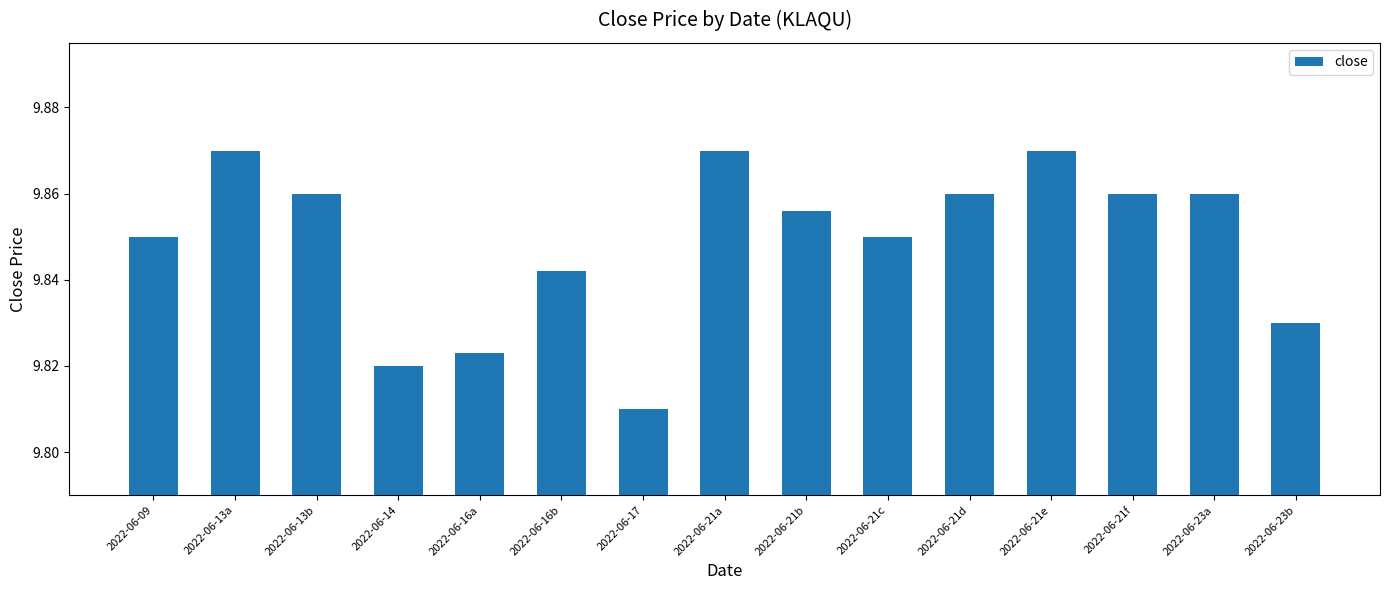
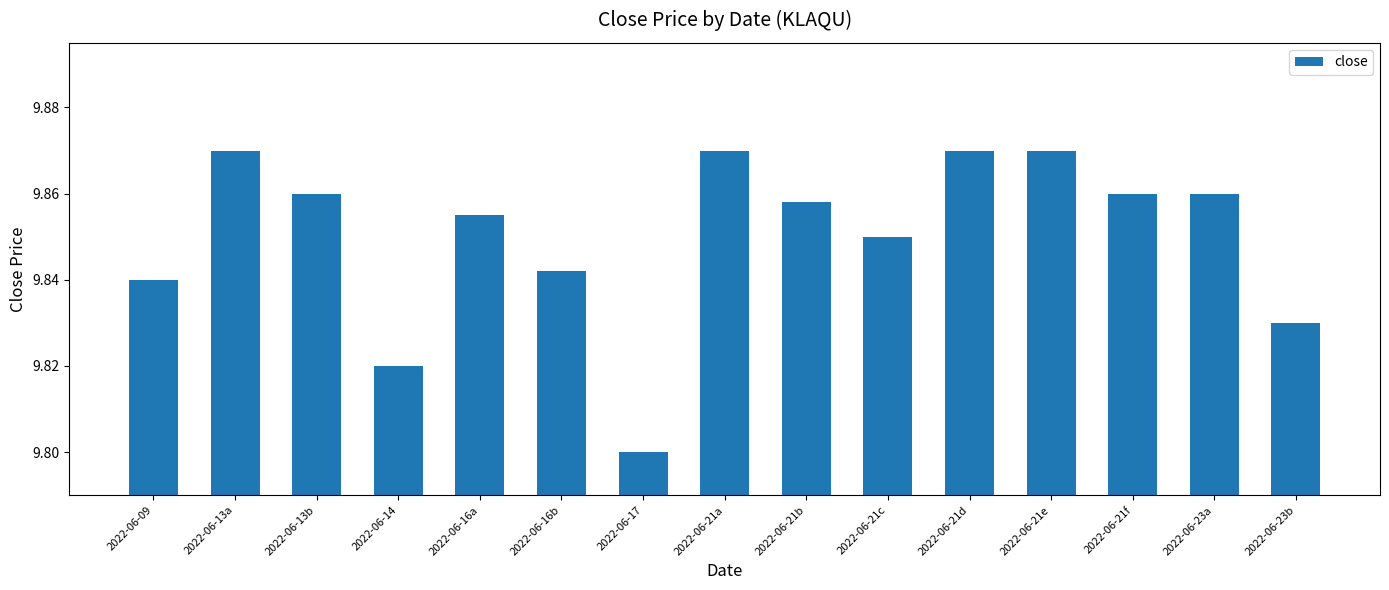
2022-06-09: 9.85 -> 9.84
2022-06-16a: 9.823 -> 9.855
2022-06-17: 9.81 -> 9.80
2022-06-21b: 9.856 -> 9.858
2022-06-21d: 9.86 -> 9.87
